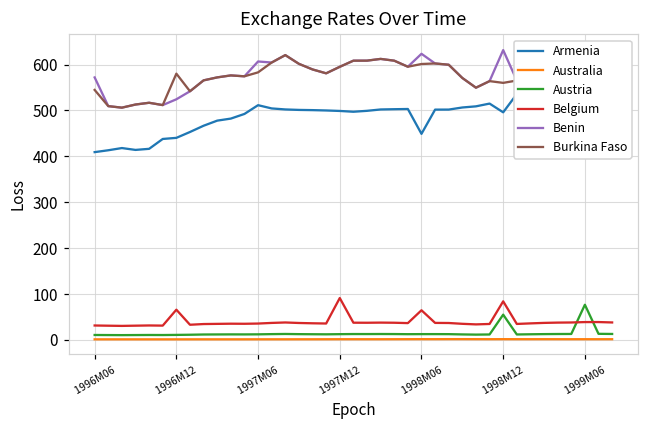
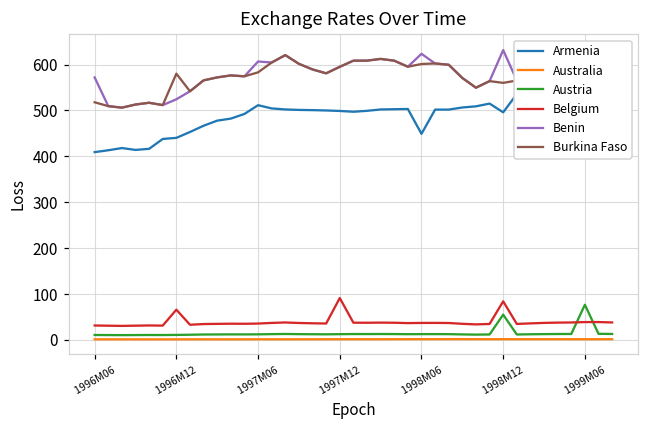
Burkina Faso, 1996M06: 540 -> 520
Belgium, 1998M06: 60 -> 40
